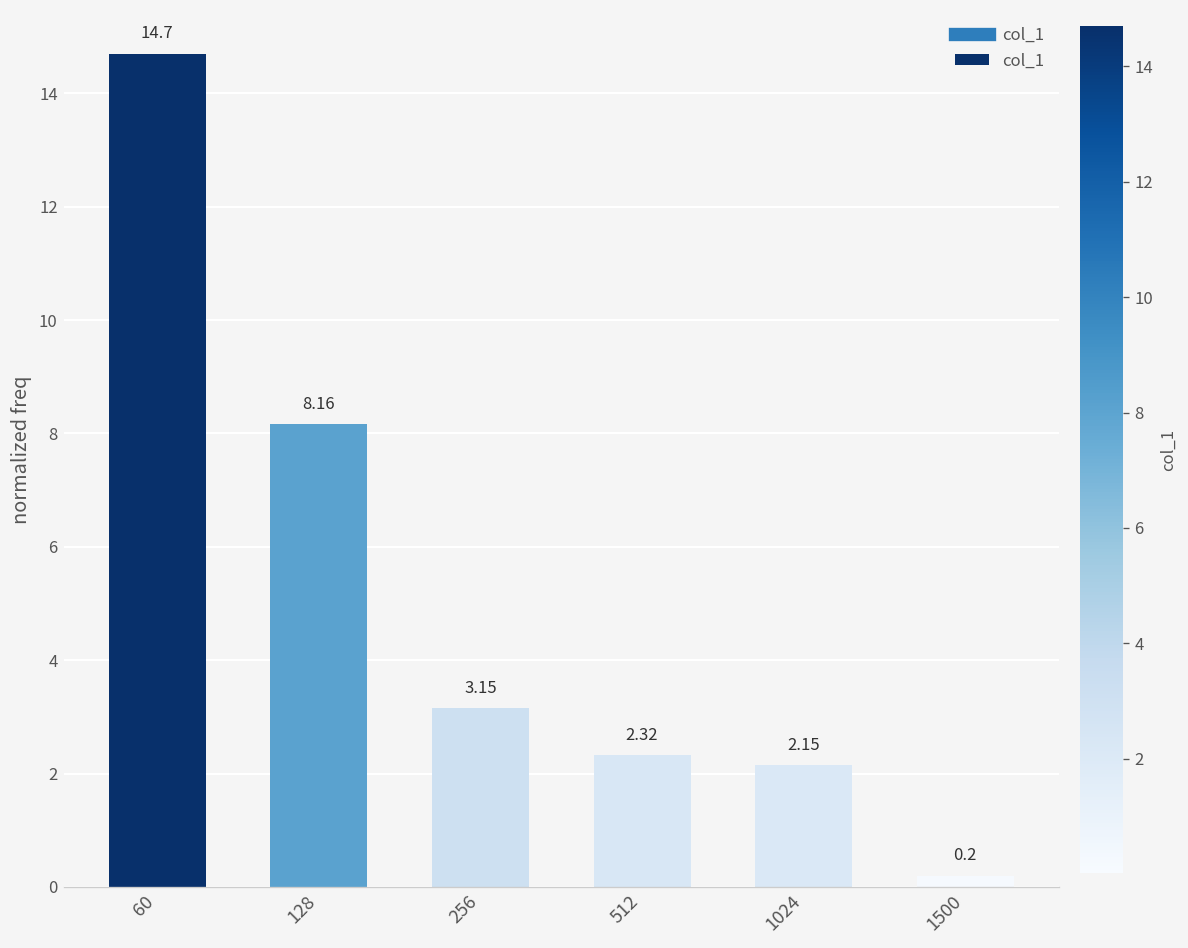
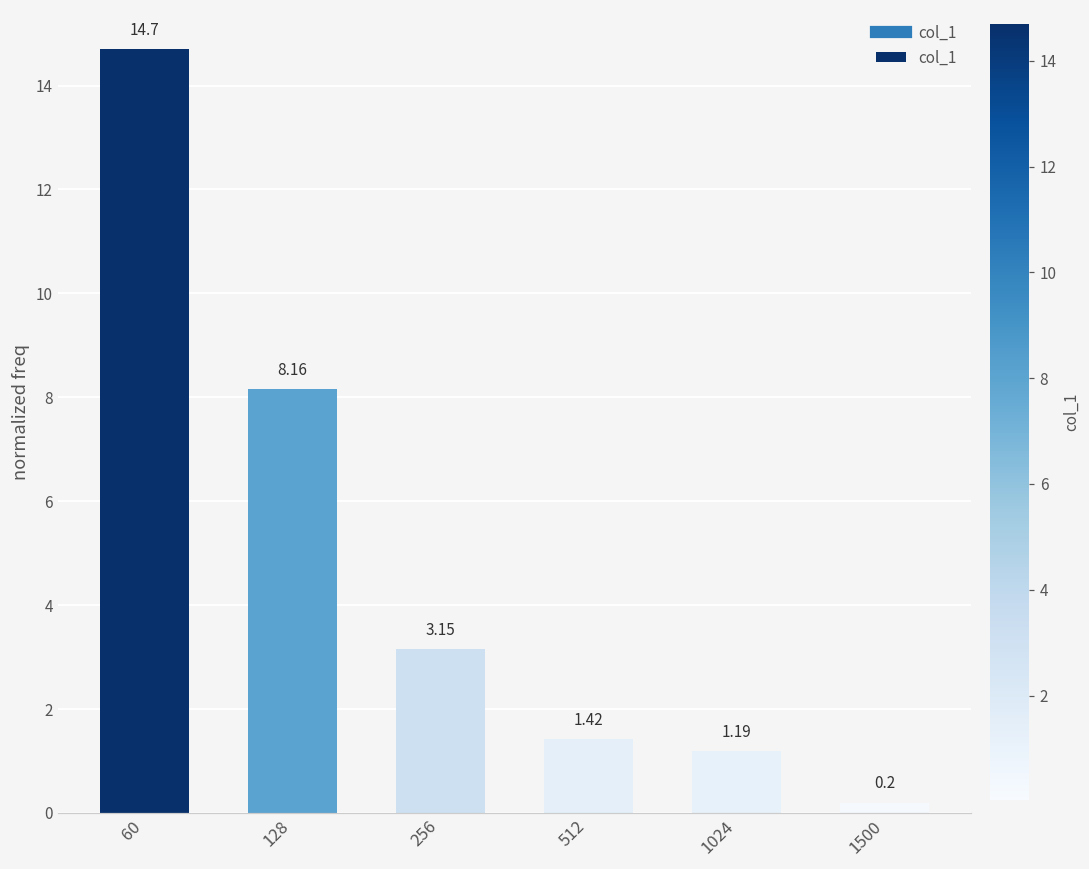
512: 2.32 -> 1.42
1024: 2.15 -> 1.19
